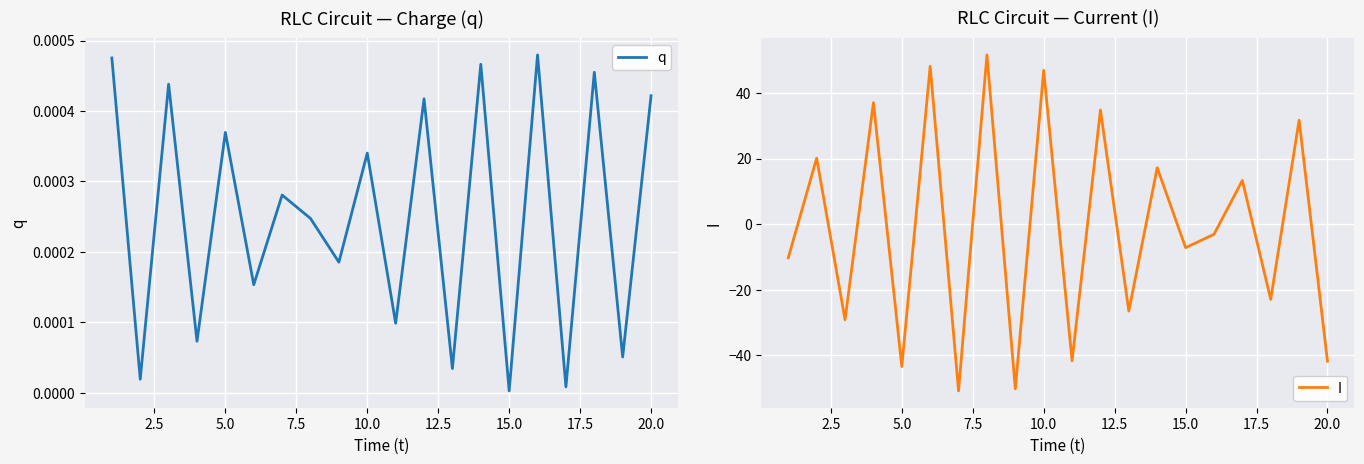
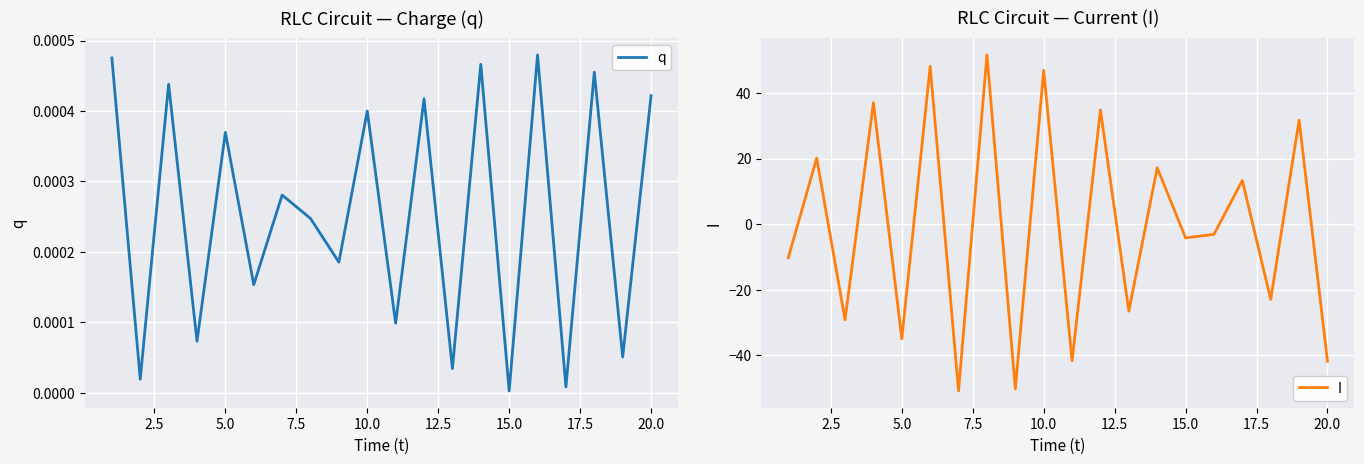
RLC Circuit — Charge (q), 10.0: 0.00034 -> 0.00040
RLC Circuit — Current (I), 5.0: -43 -> -35
RLC Circuit — Current (I), 15.0: -7 -> -4
